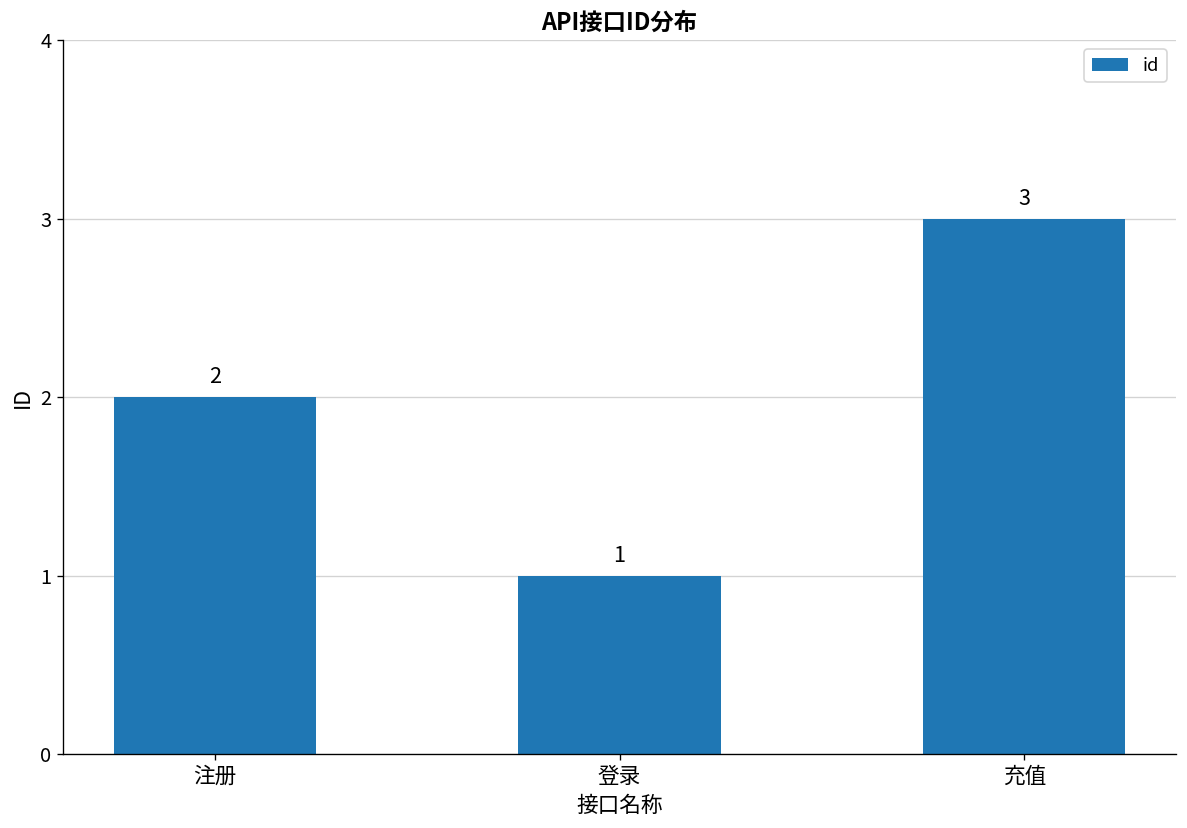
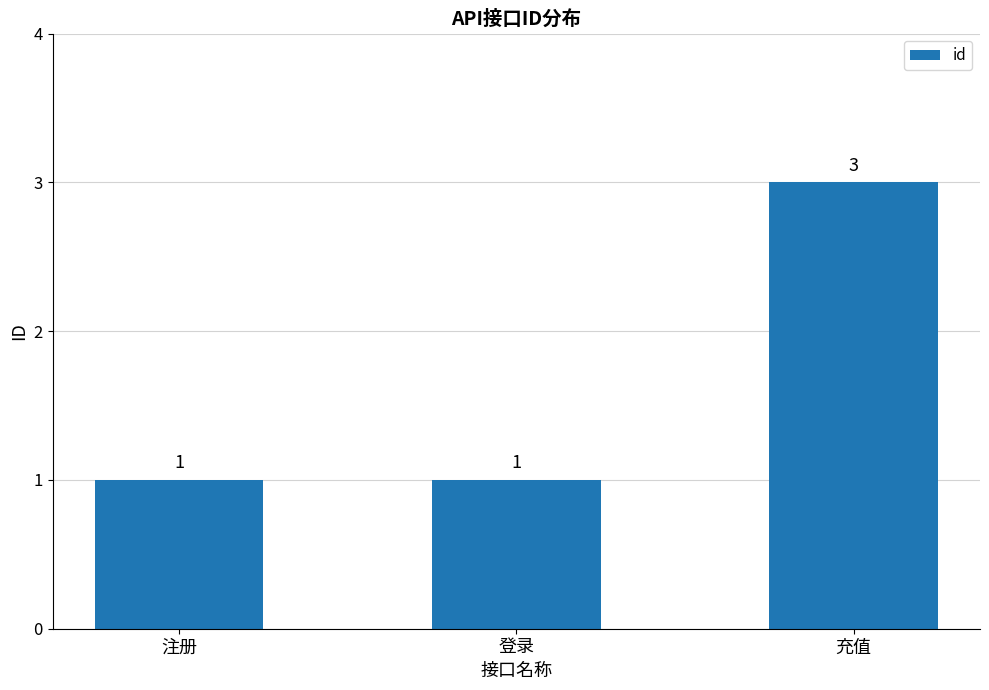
注册: 2 -> 1
